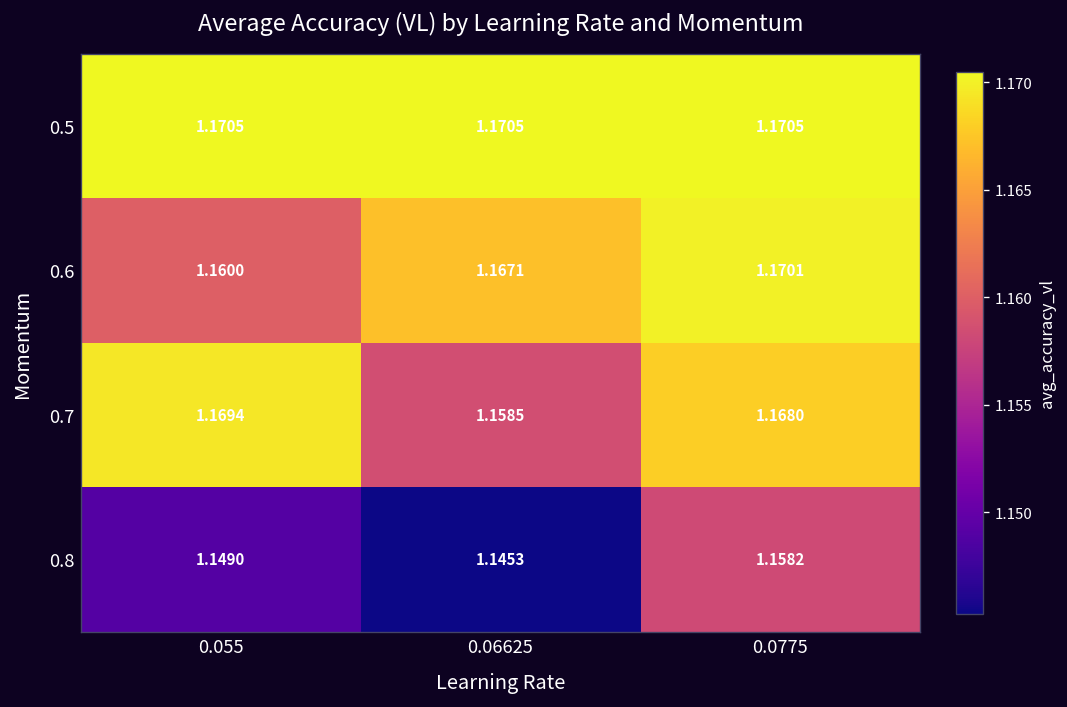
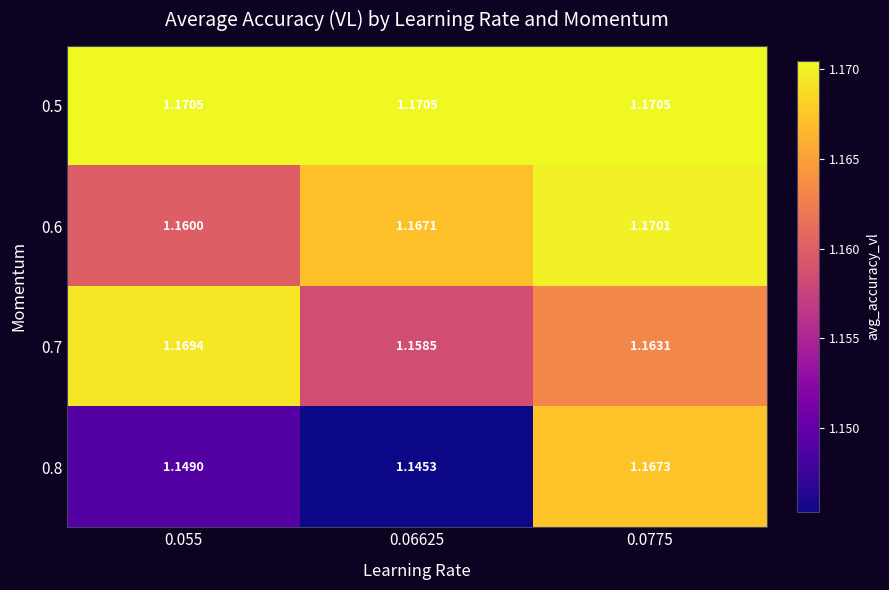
0.7, 0.0775: 1.1680 -> 1.1631
0.8, 0.0775: 1.1582 -> 1.1673
